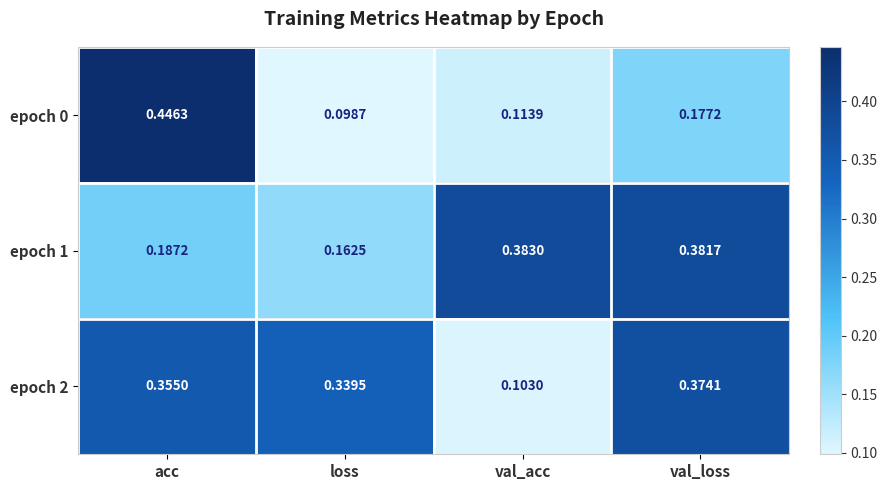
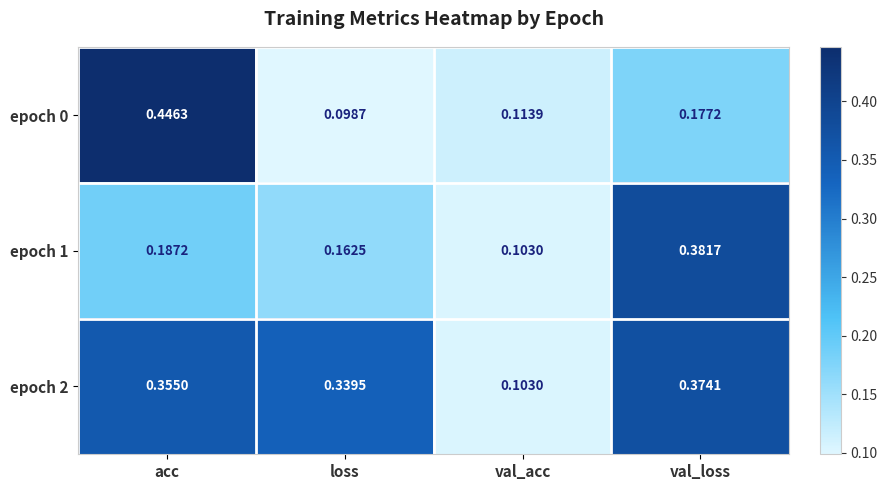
epoch 1, val_acc: 0.3830 -> 0.1030
